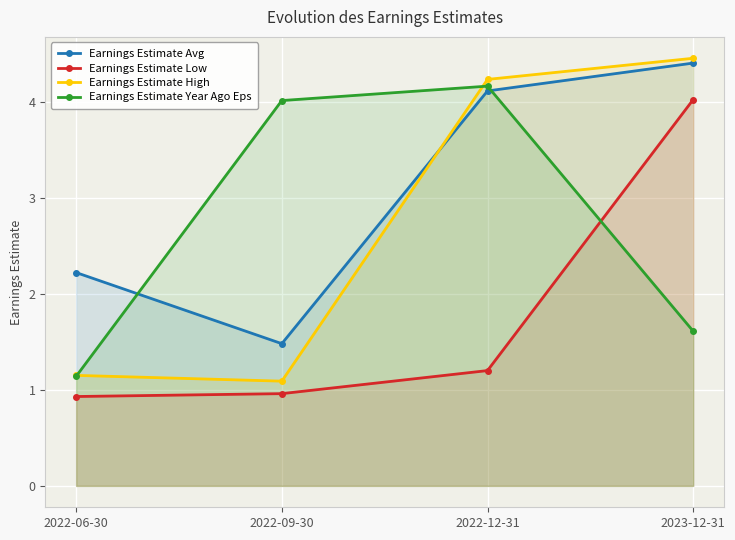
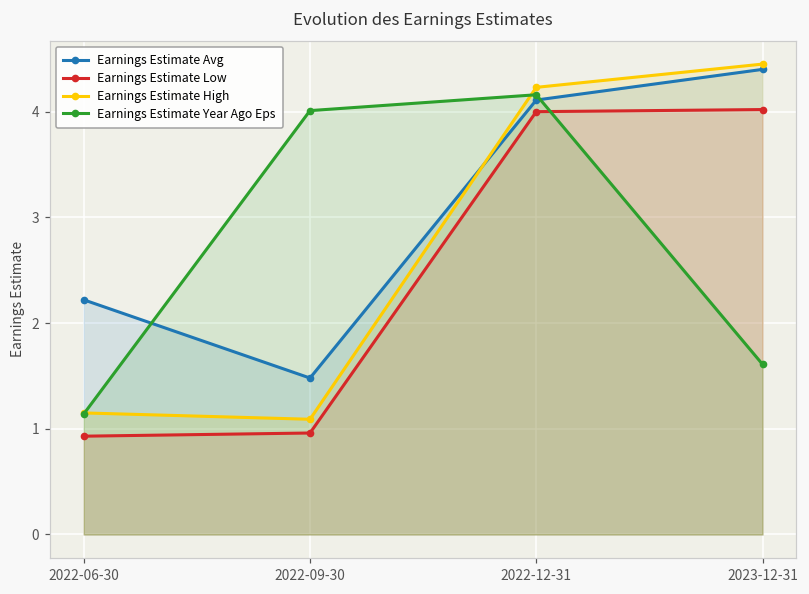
Earnings Estimate Low, 2022-12-31: 1.2 -> 4.0
